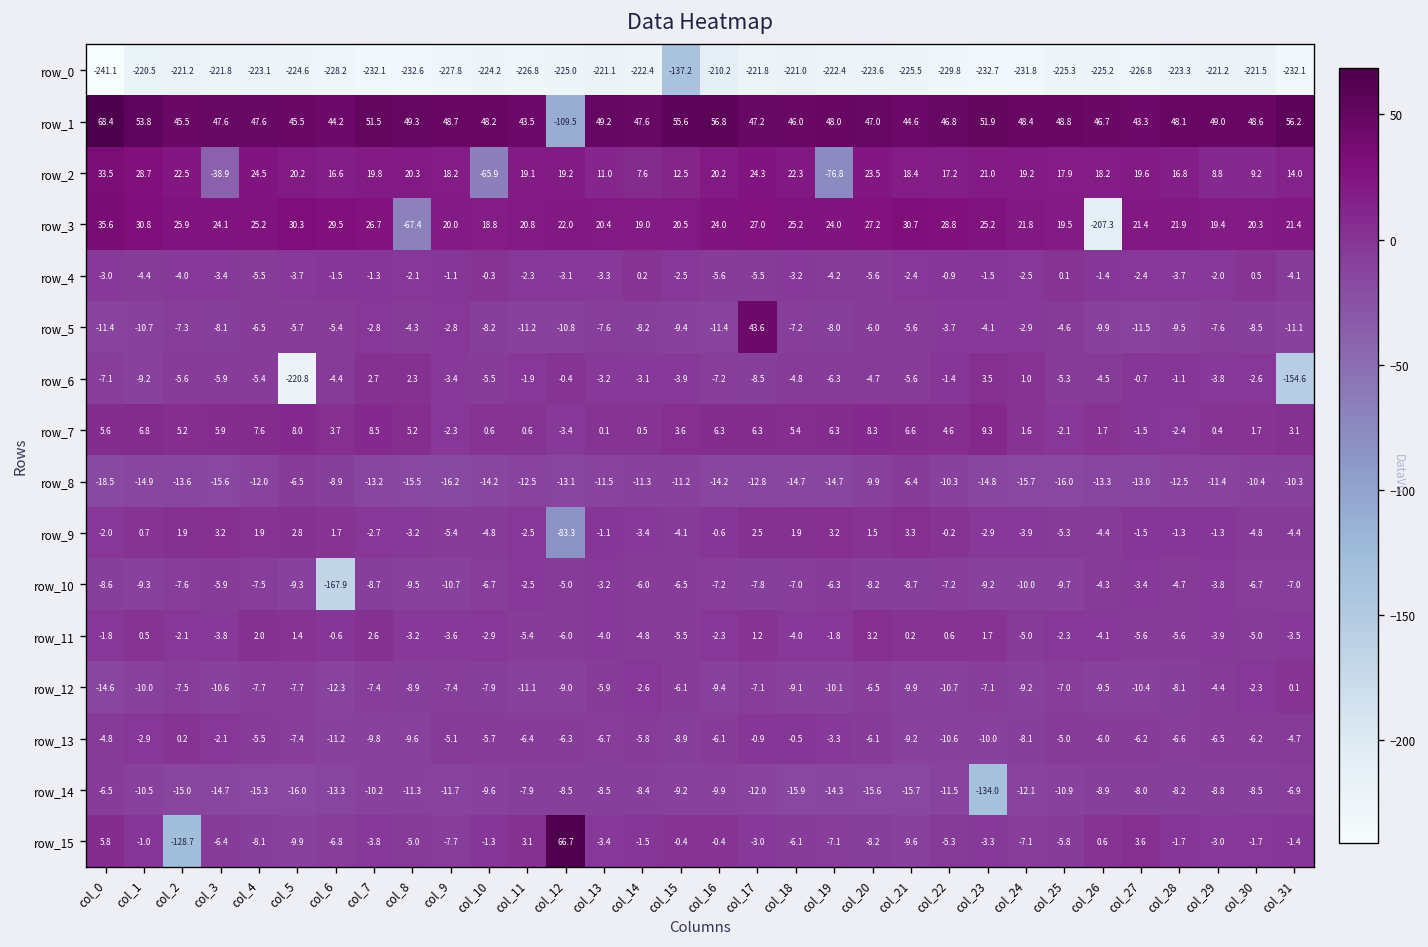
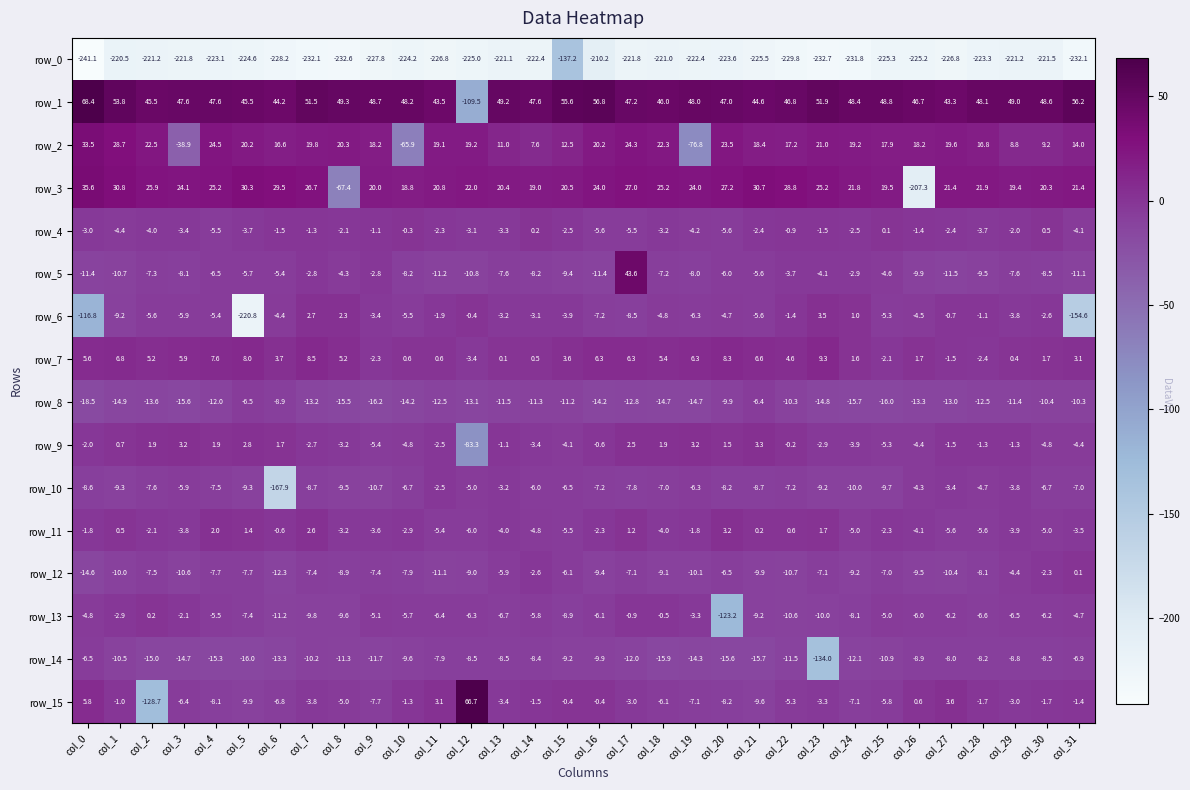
row_6, col_0: -7.1 -> -116.8
row_13, col_20: -6.1 -> -123.2
